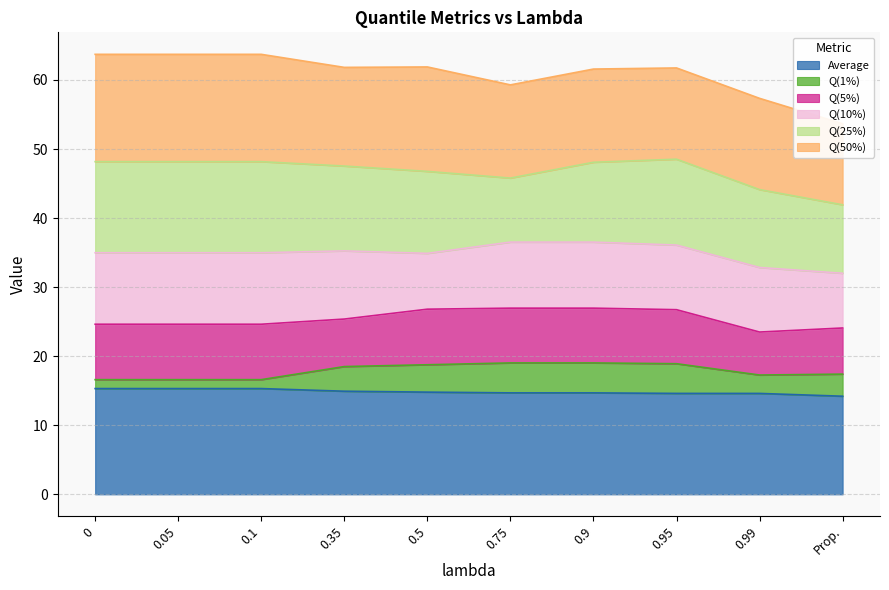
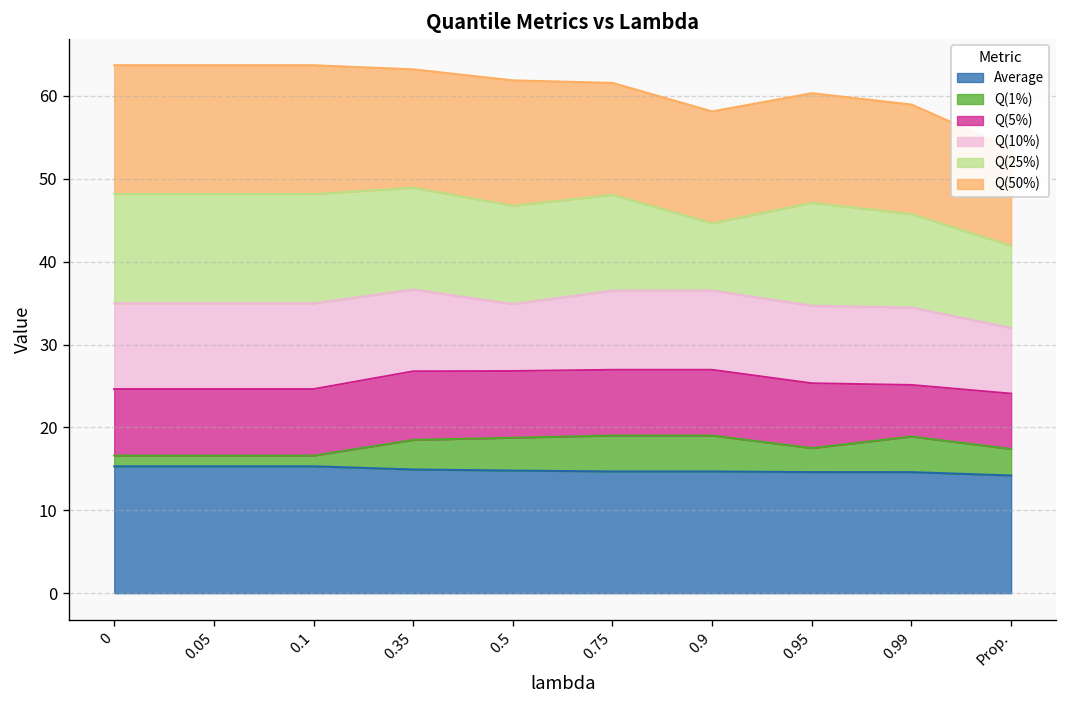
Q(5%), 0.35: 7 -> 8
Q(25%), 0.75: 9 -> 12
Q(25%), 0.9: 12 -> 8
Q(1%), 0.95: 4 -> 3
Q(1%), 0.99: 3 -> 4
